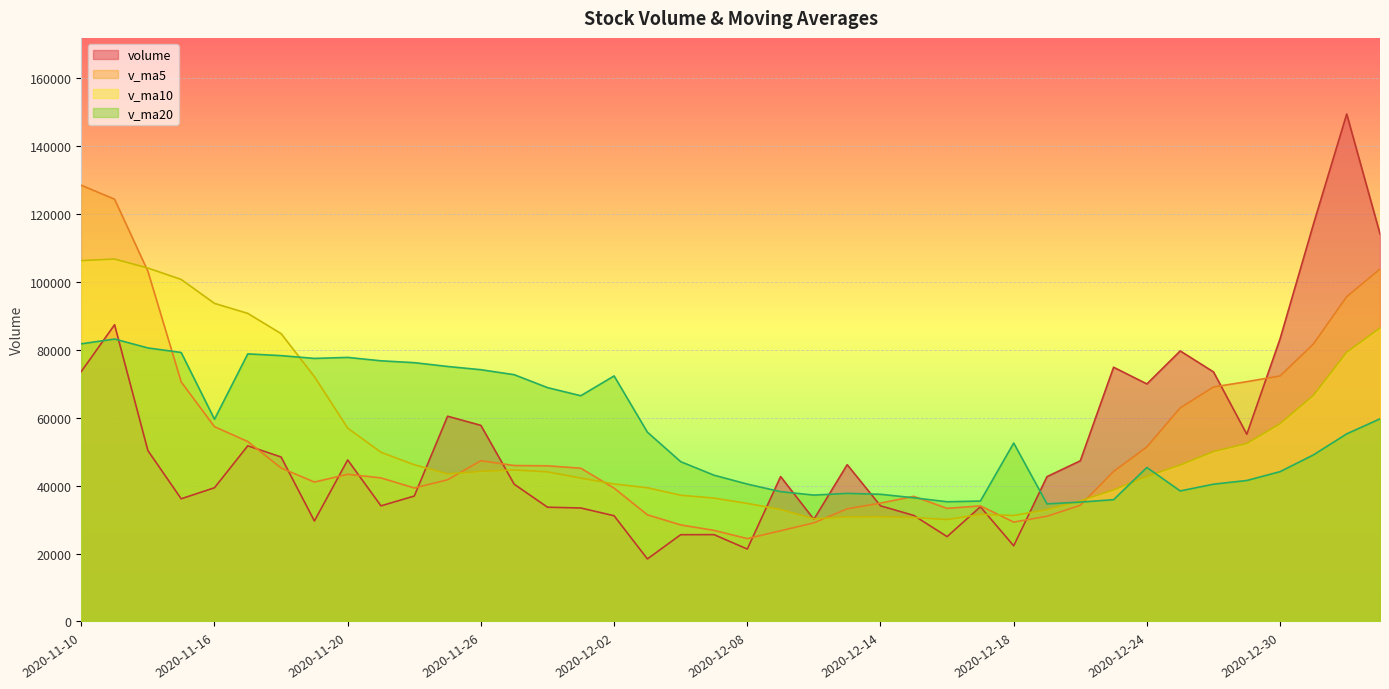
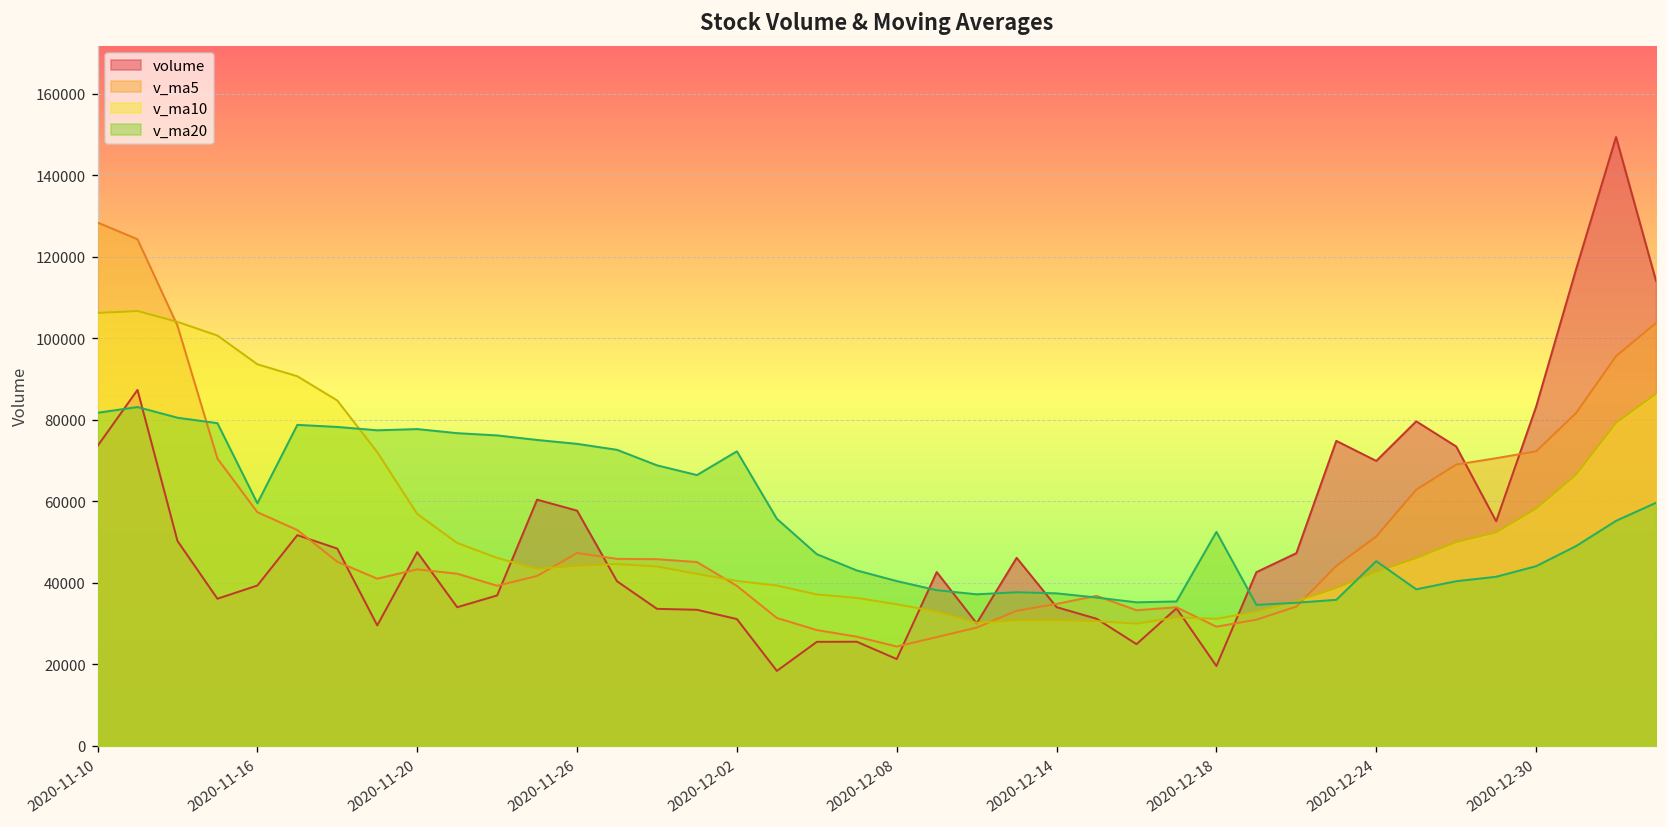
volume, 2020-12-18: 22000 -> 20000
